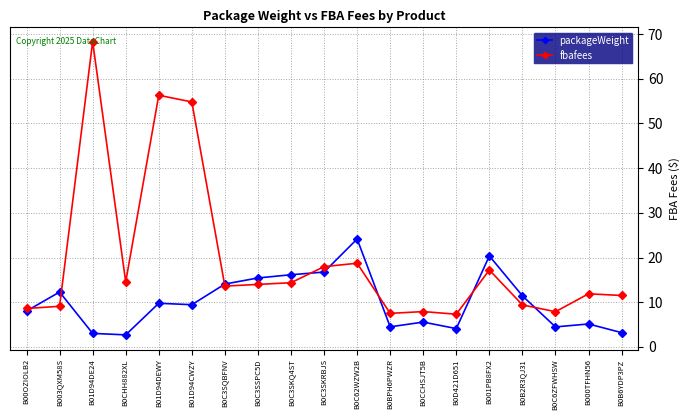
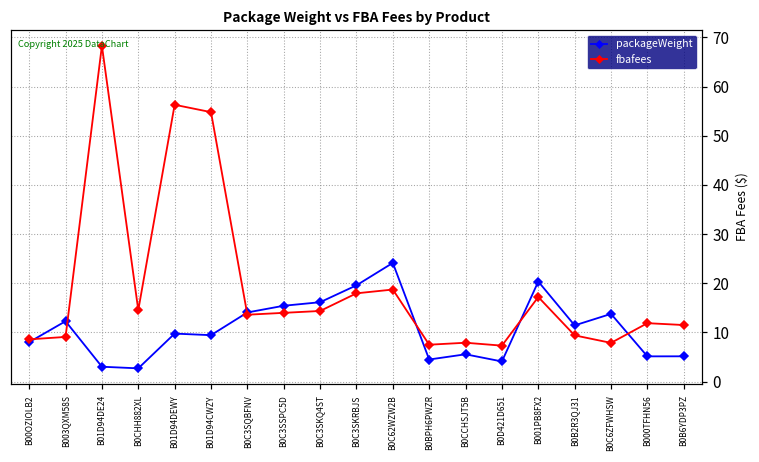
packageWeight, B0C3SKRBJS: 17 -> 20
packageWeight, B0C6ZFWHSW: 4 -> 14
packageWeight, B0B6YDP3PZ: 3 -> 5
